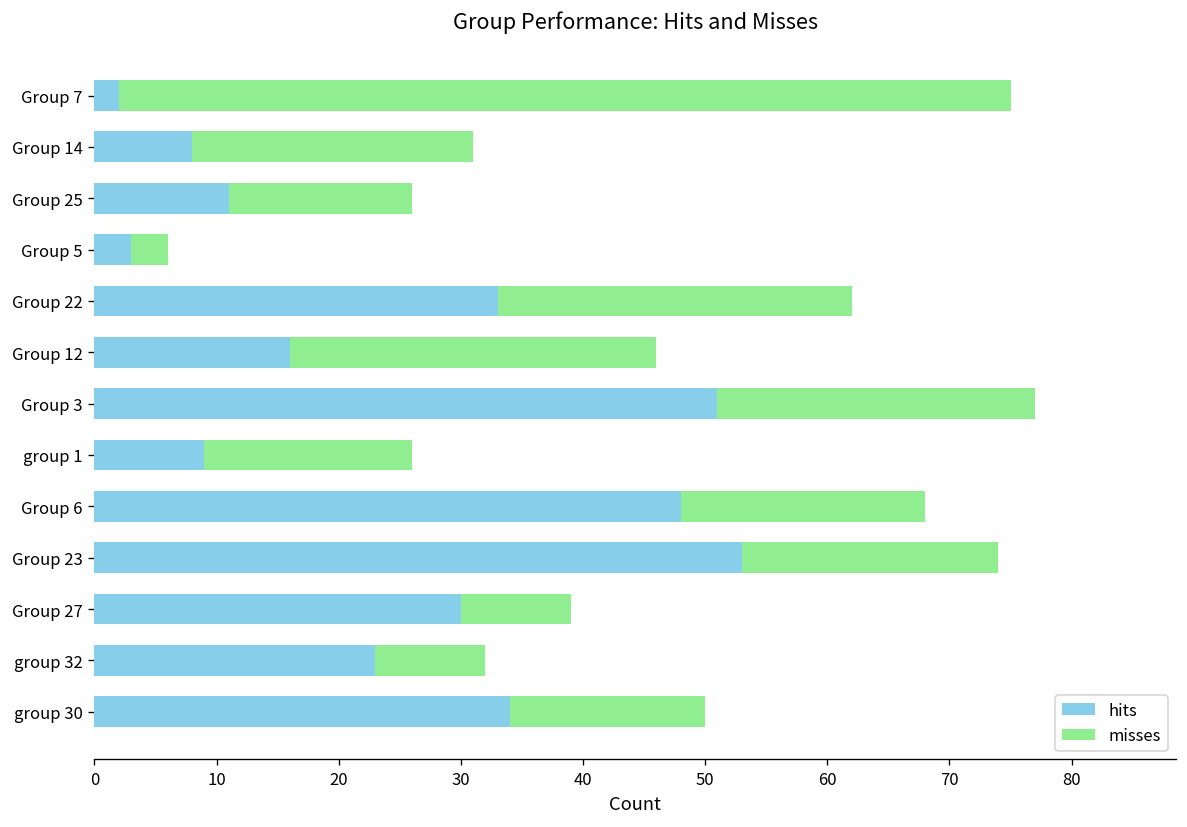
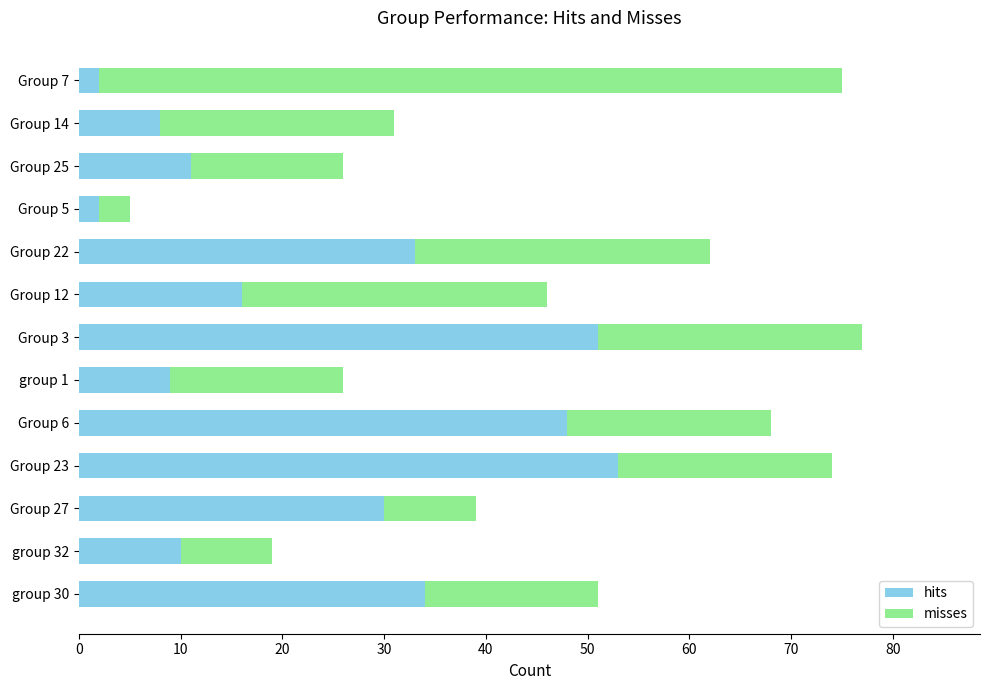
hits, Group 5: 3 -> 2
hits, group 32: 23 -> 10
misses, group 30: 16 -> 17
